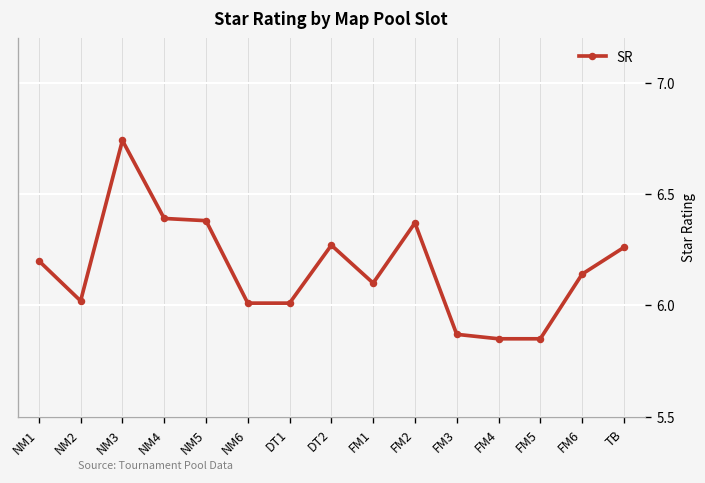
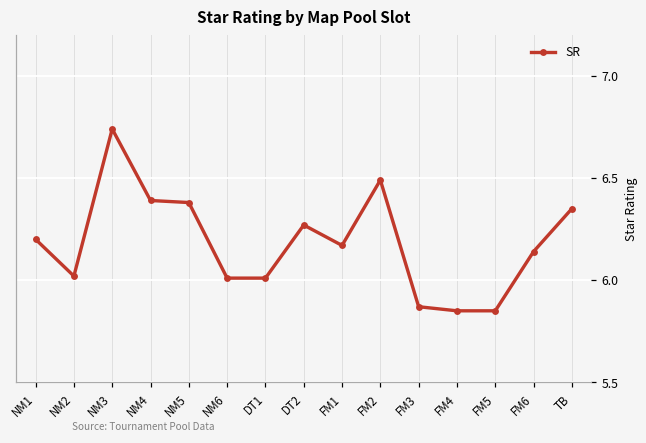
FM1: 6.10 -> 6.17
FM2: 6.37 -> 6.49
TB: 6.26 -> 6.35
